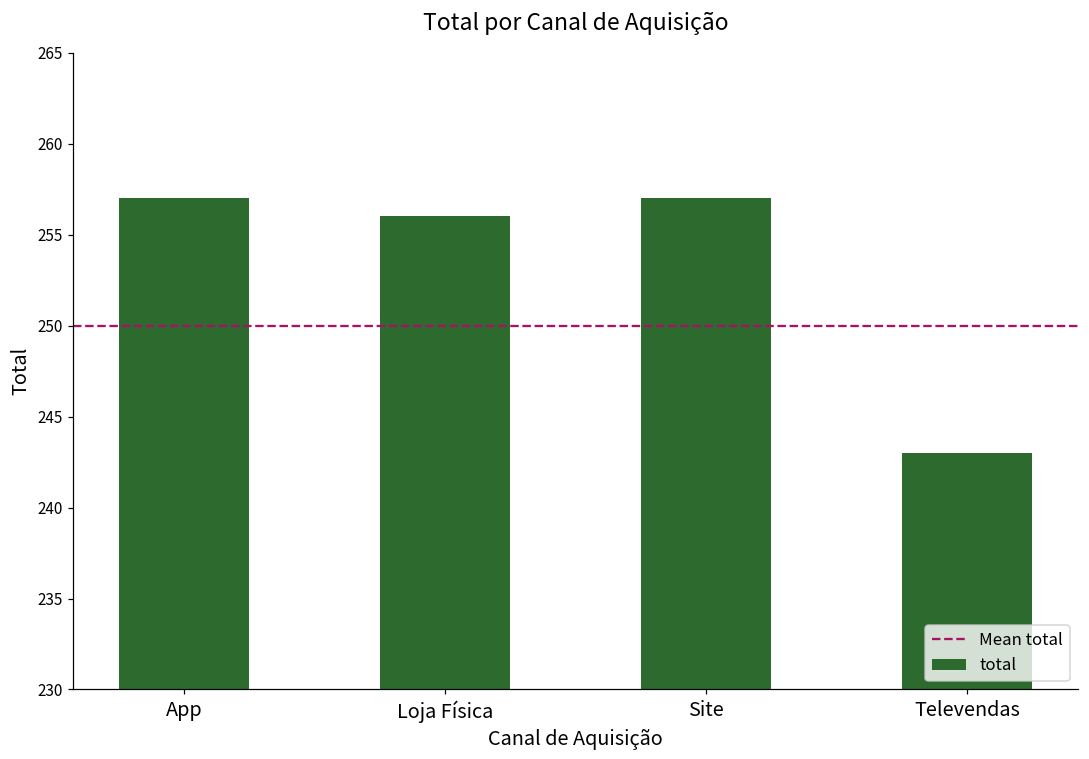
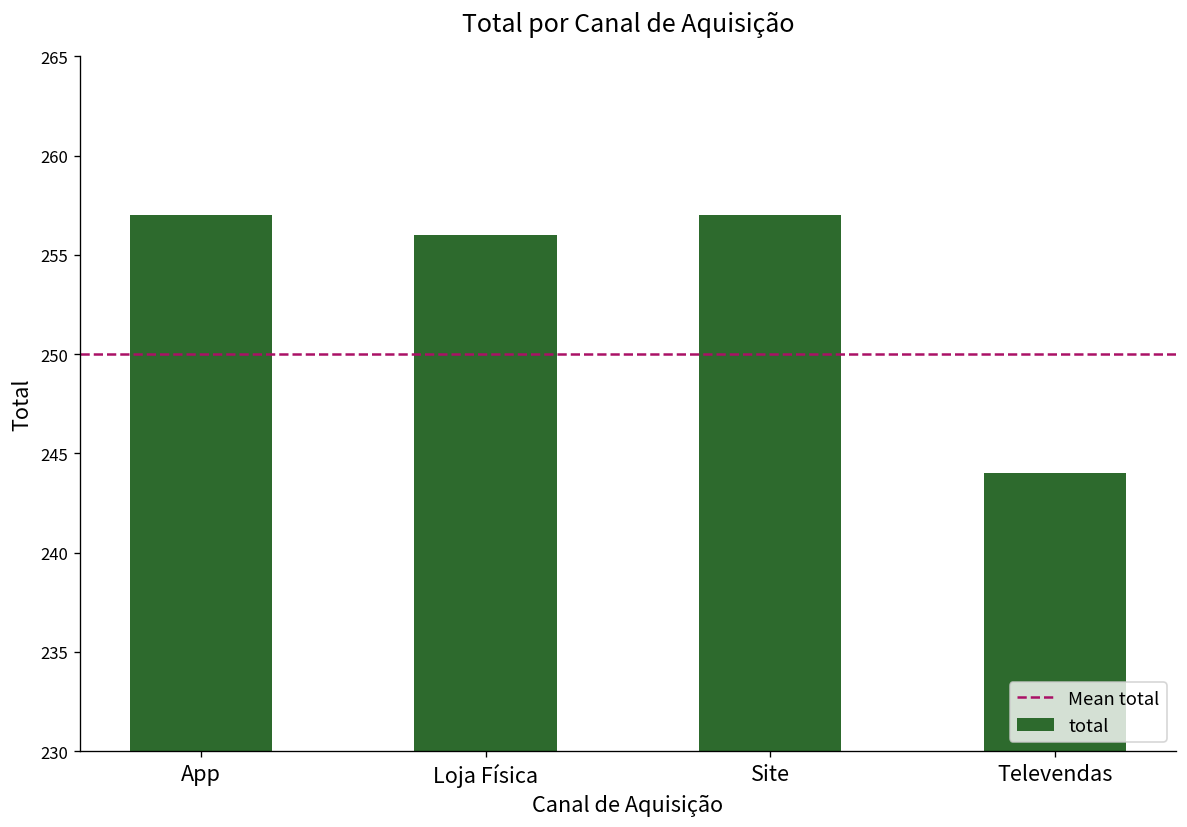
Televendas: 243 -> 244
